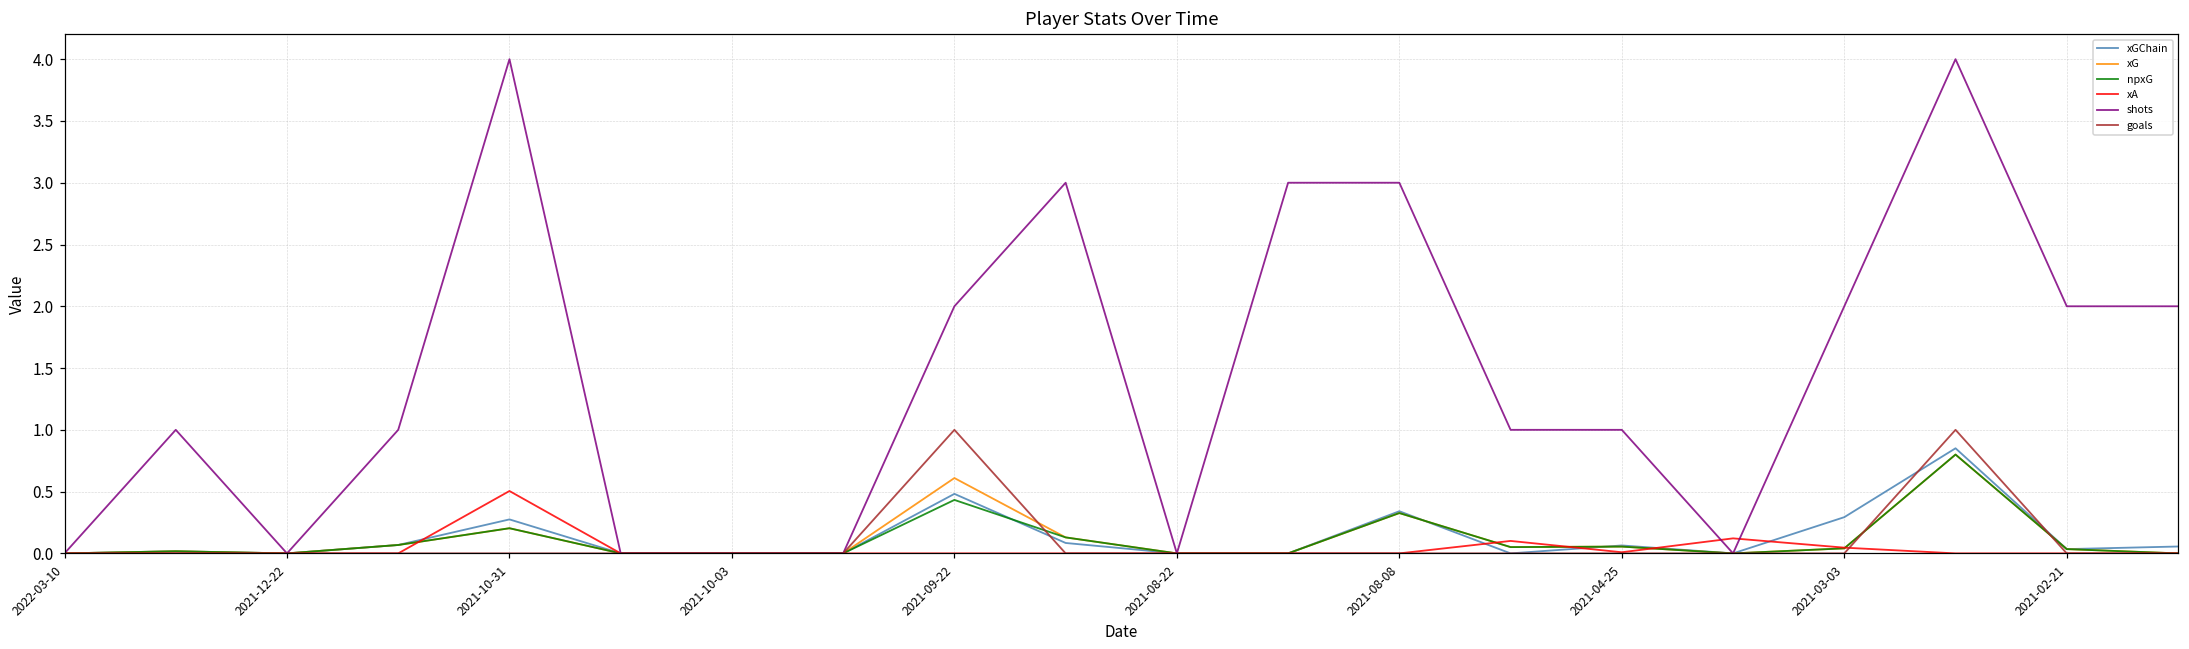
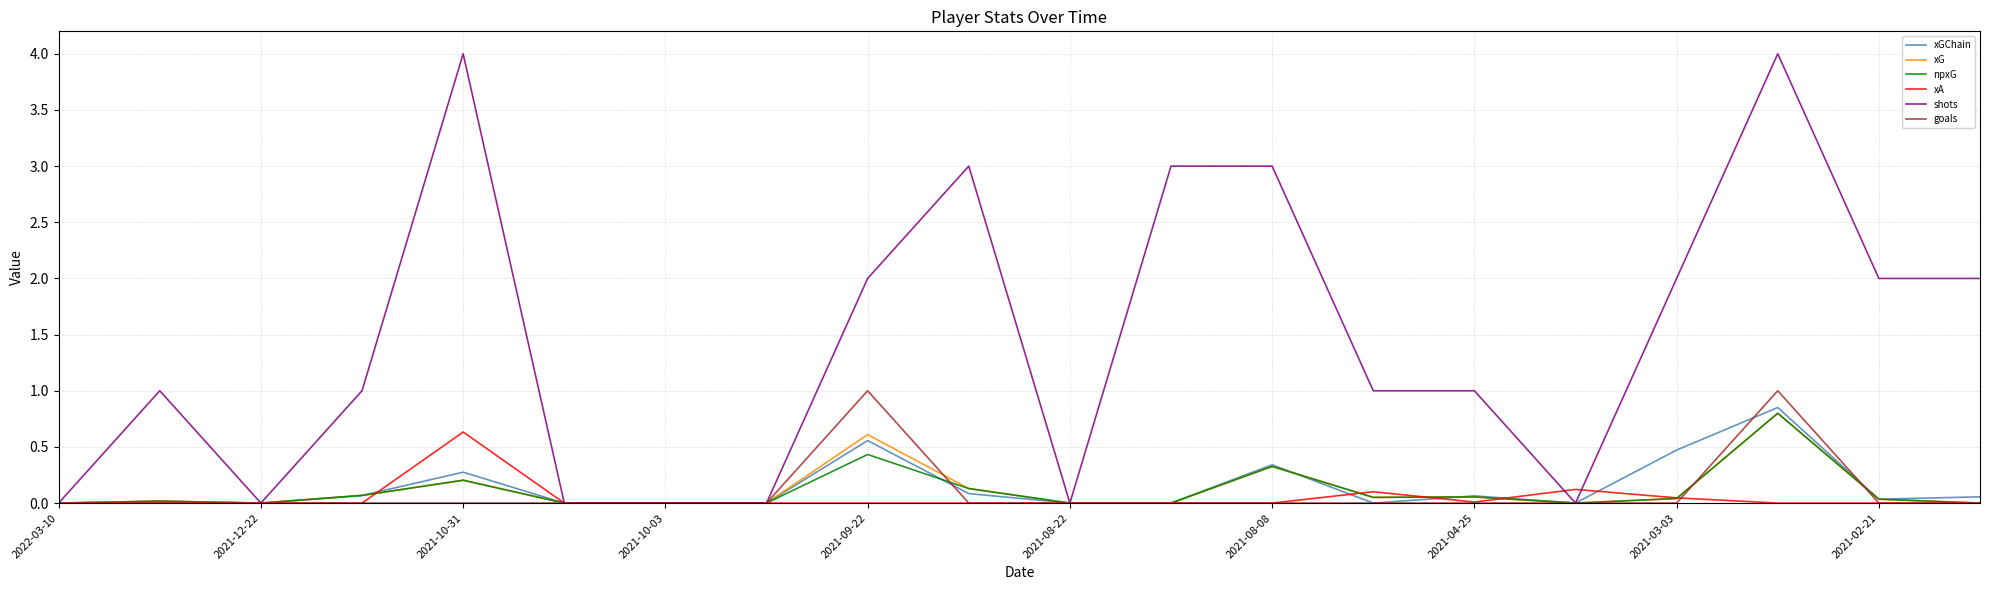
xA, 2021-10-31: 0.50 -> 0.63
xGChain, 2021-09-22: 0.48 -> 0.56
xGChain, 2021-03-03: 0.29 -> 0.47
